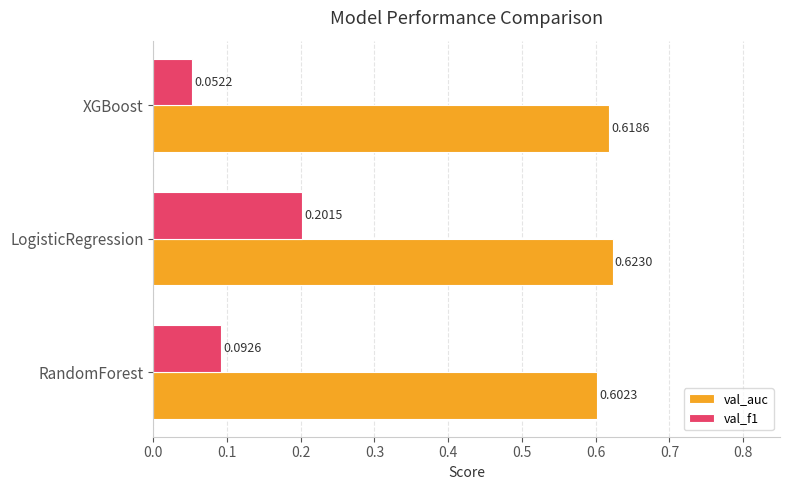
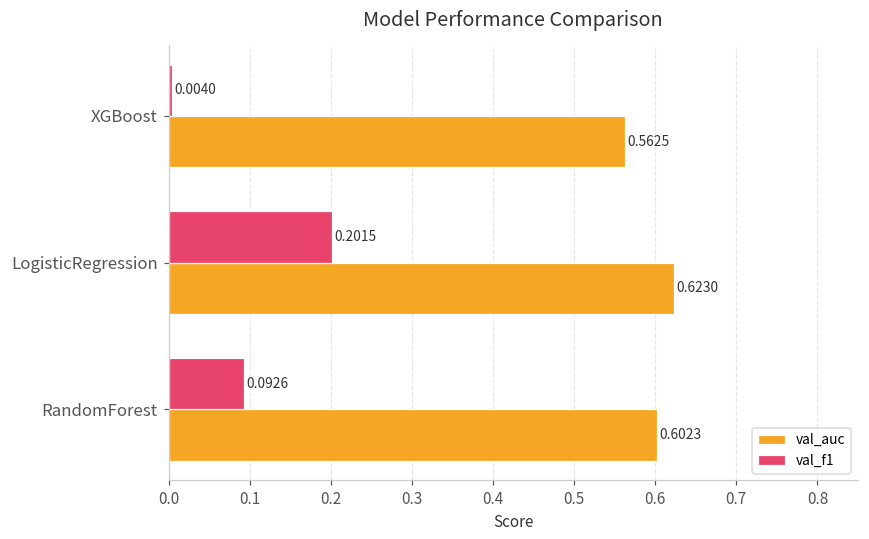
val_f1, XGBoost: 0.0522 -> 0.0040
val_auc, XGBoost: 0.6186 -> 0.5625
